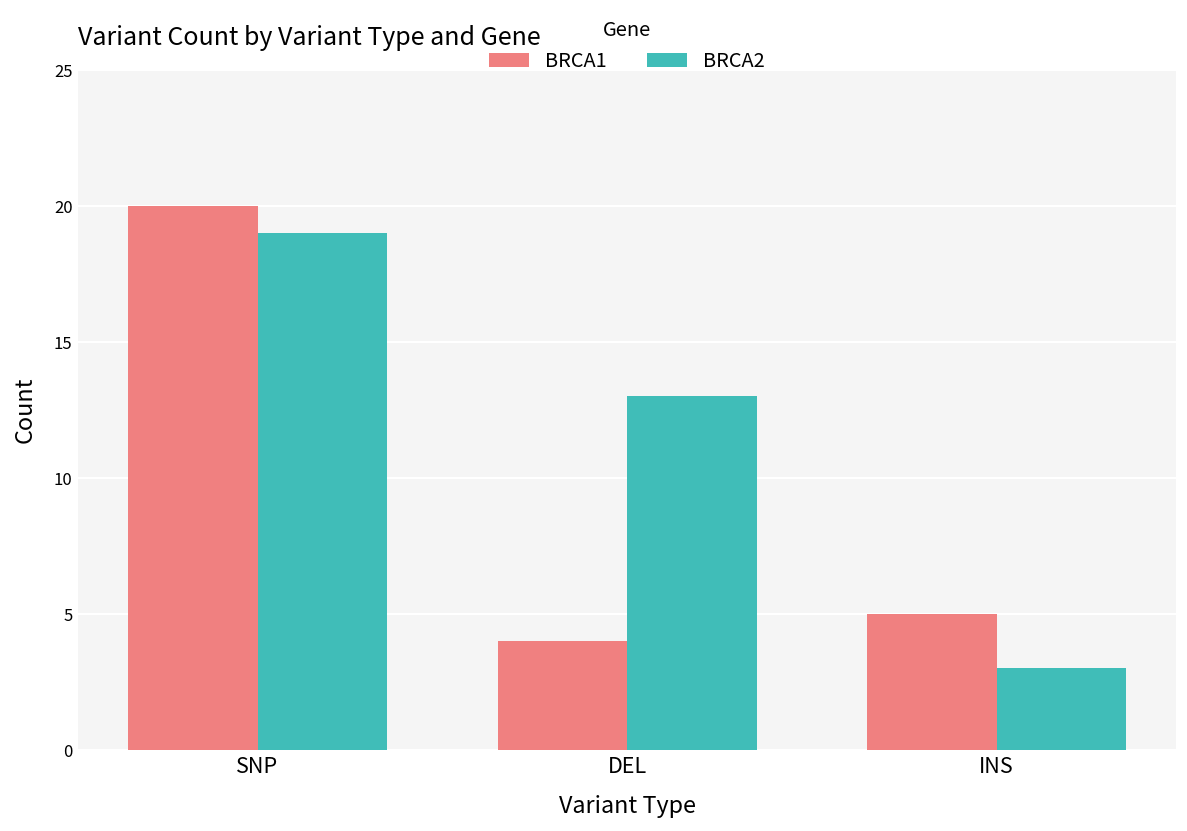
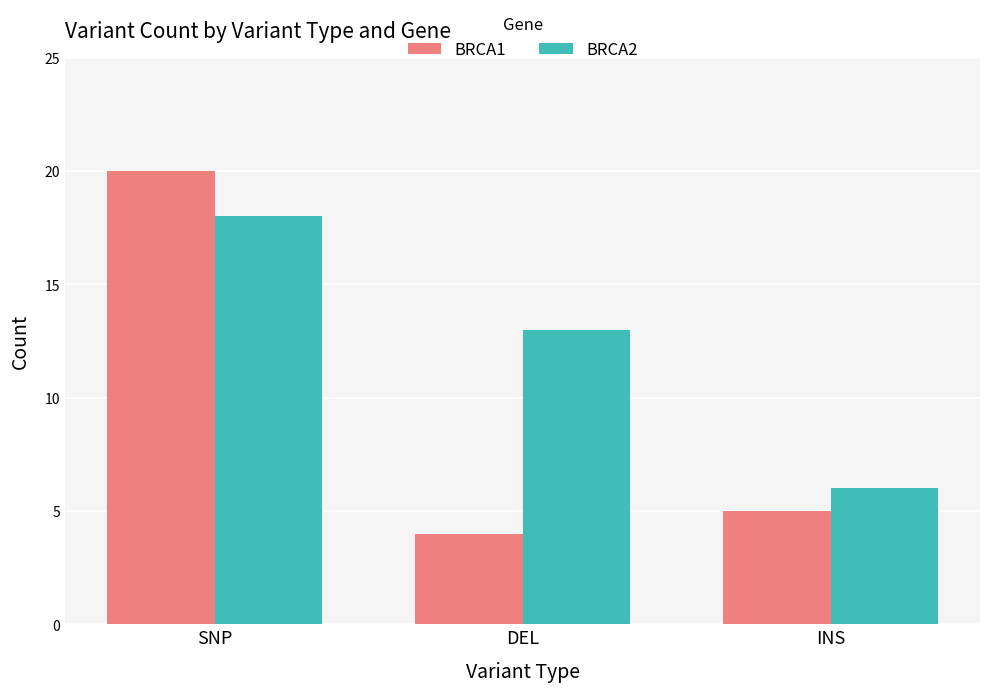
BRCA2, SNP: 19 -> 18
BRCA2, INS: 3 -> 6
